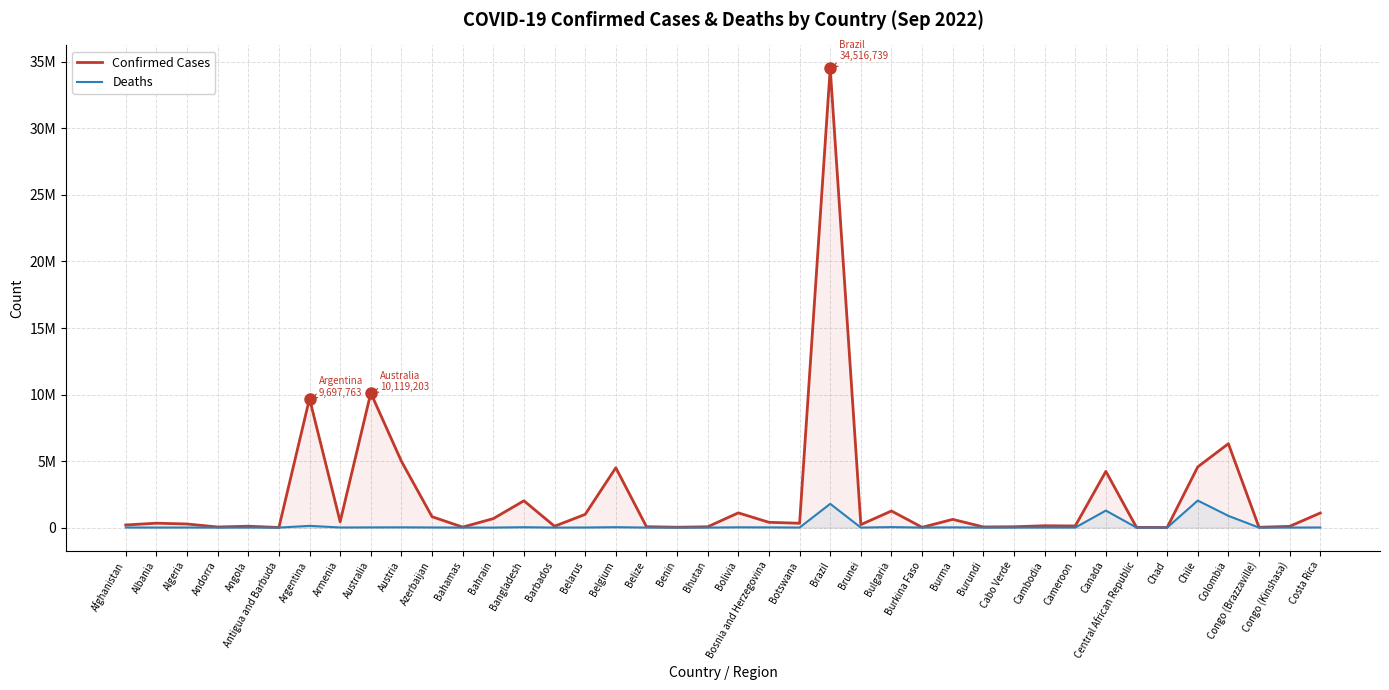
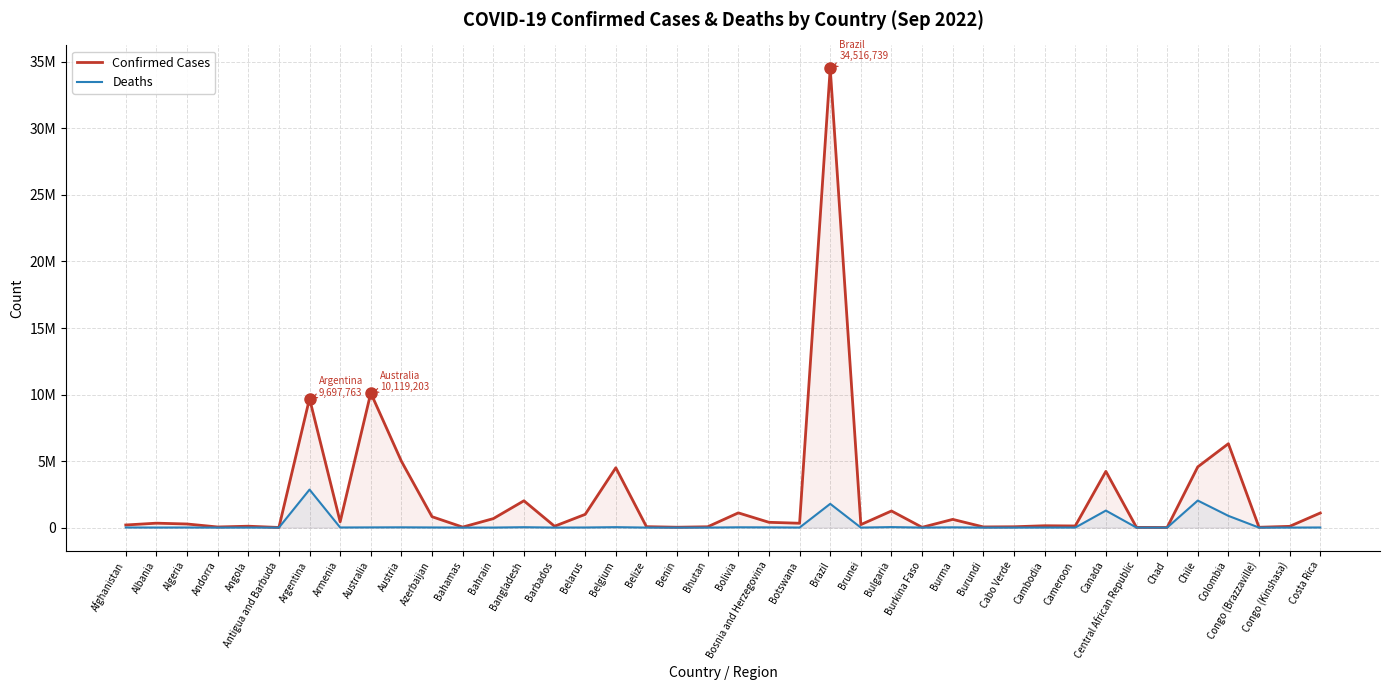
Deaths, Argentina: 100000 -> 2900000
